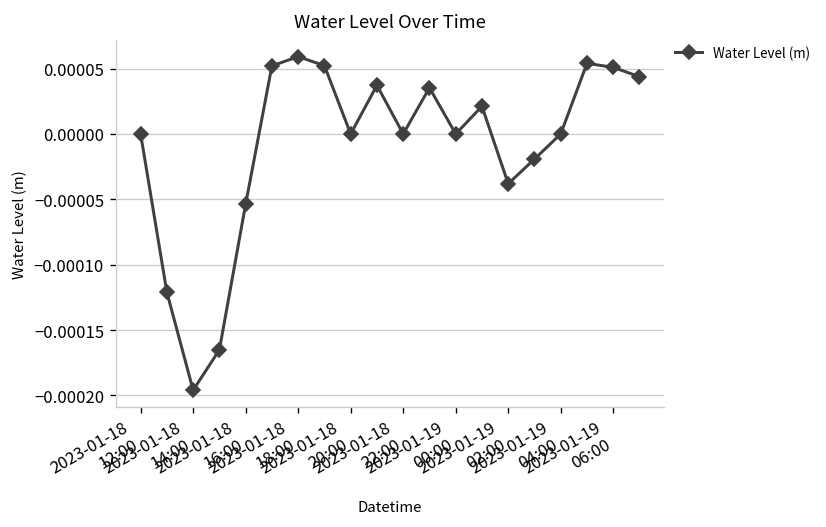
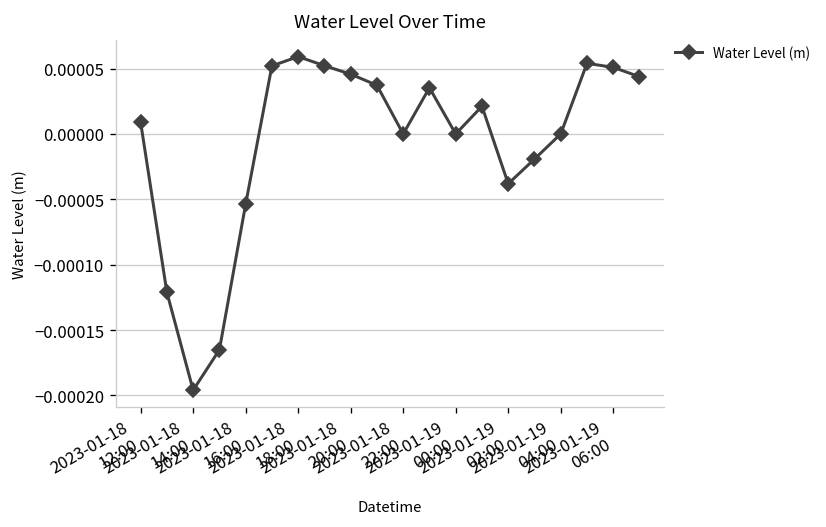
2023-01-18 12:00: 0.00000 -> 0.00001
2023-01-18 20:00: 0.00000 -> 0.00005
